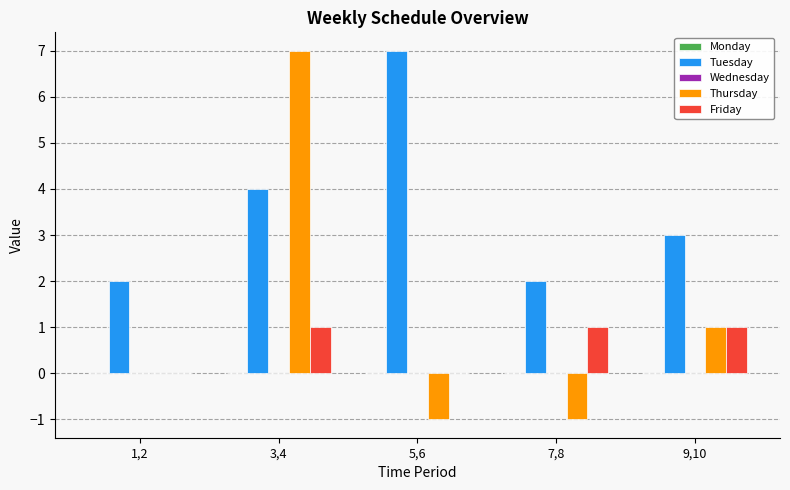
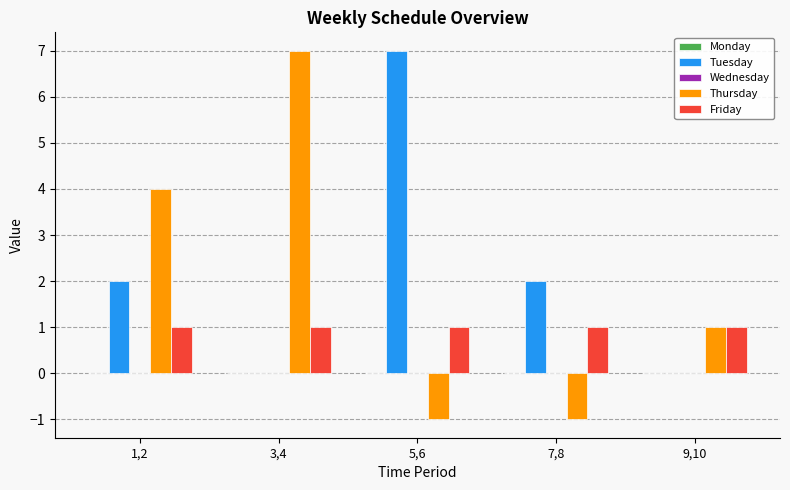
Thursday, 1,2: 0 -> 4
Friday, 1,2: 0 -> 1
Tuesday, 3,4: 4 -> 0
Friday, 5,6: 0 -> 1
Tuesday, 9,10: 3 -> 0
